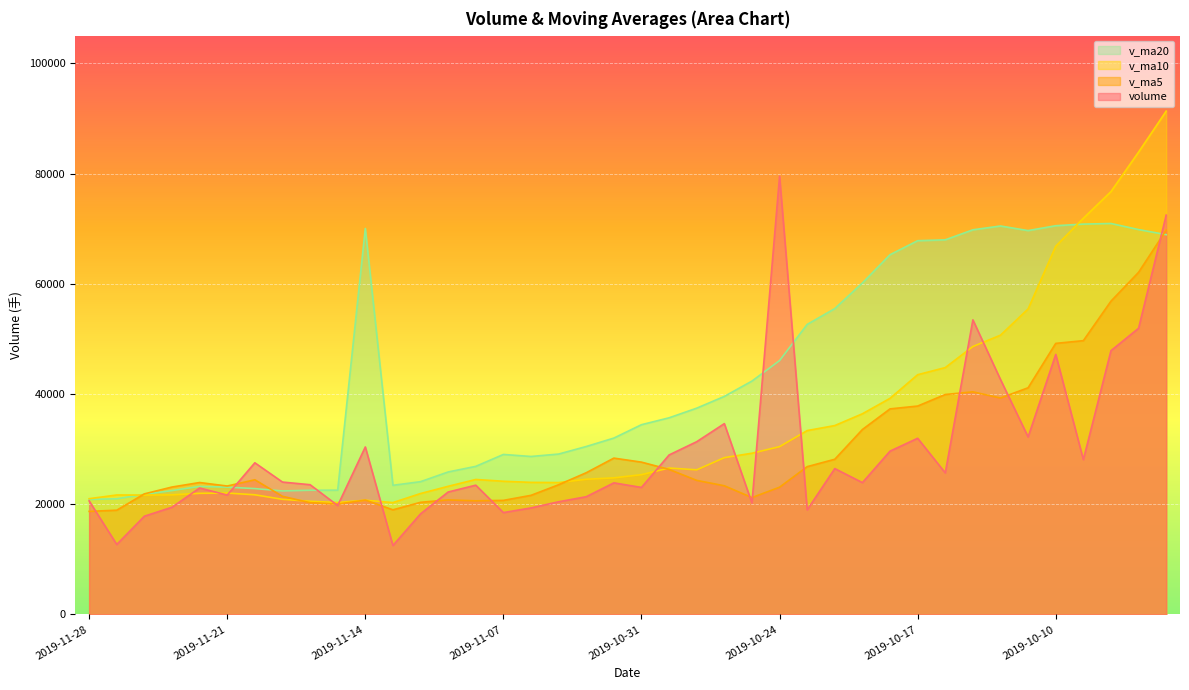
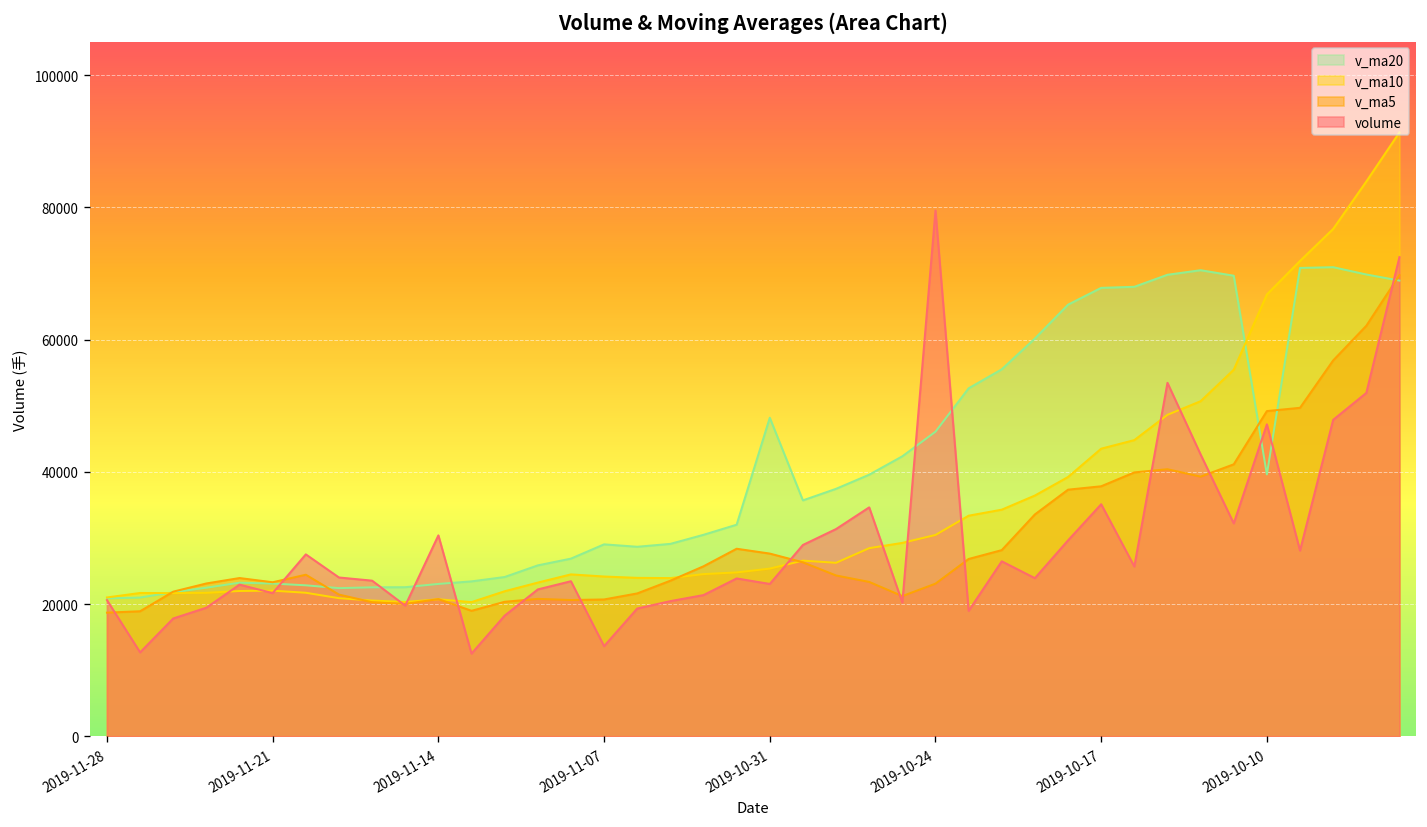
v_ma20, 2019-11-14: 70000 -> 23000
volume, 2019-11-07: 18000 -> 14000
v_ma20, 2019-10-31: 34000 -> 48000
volume, 2019-10-17: 32000 -> 35000
v_ma20, 2019-10-10: 71000 -> 40000
